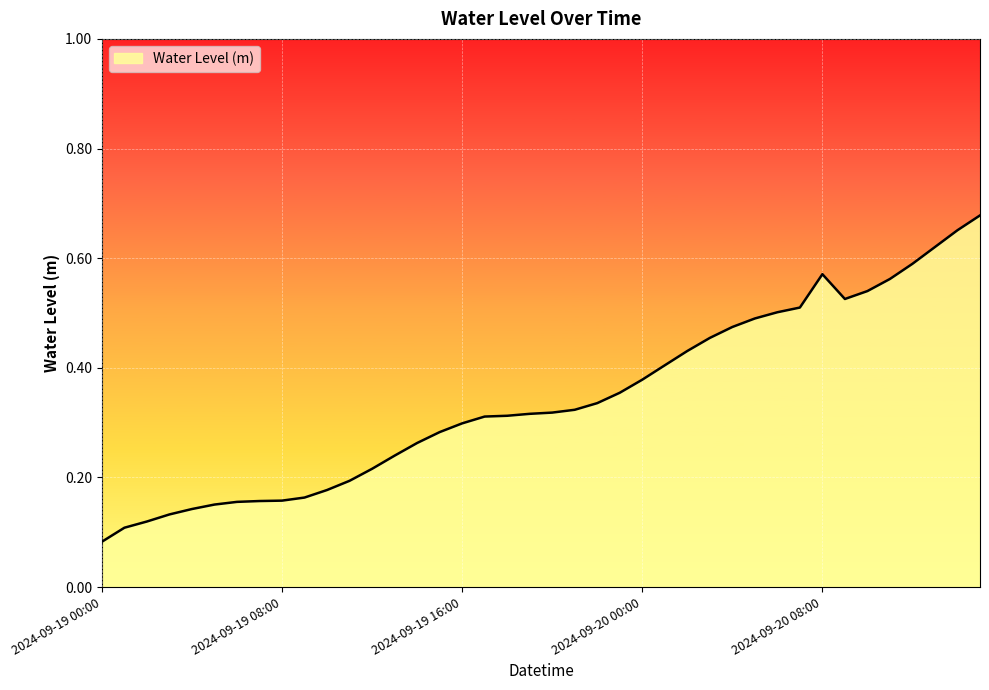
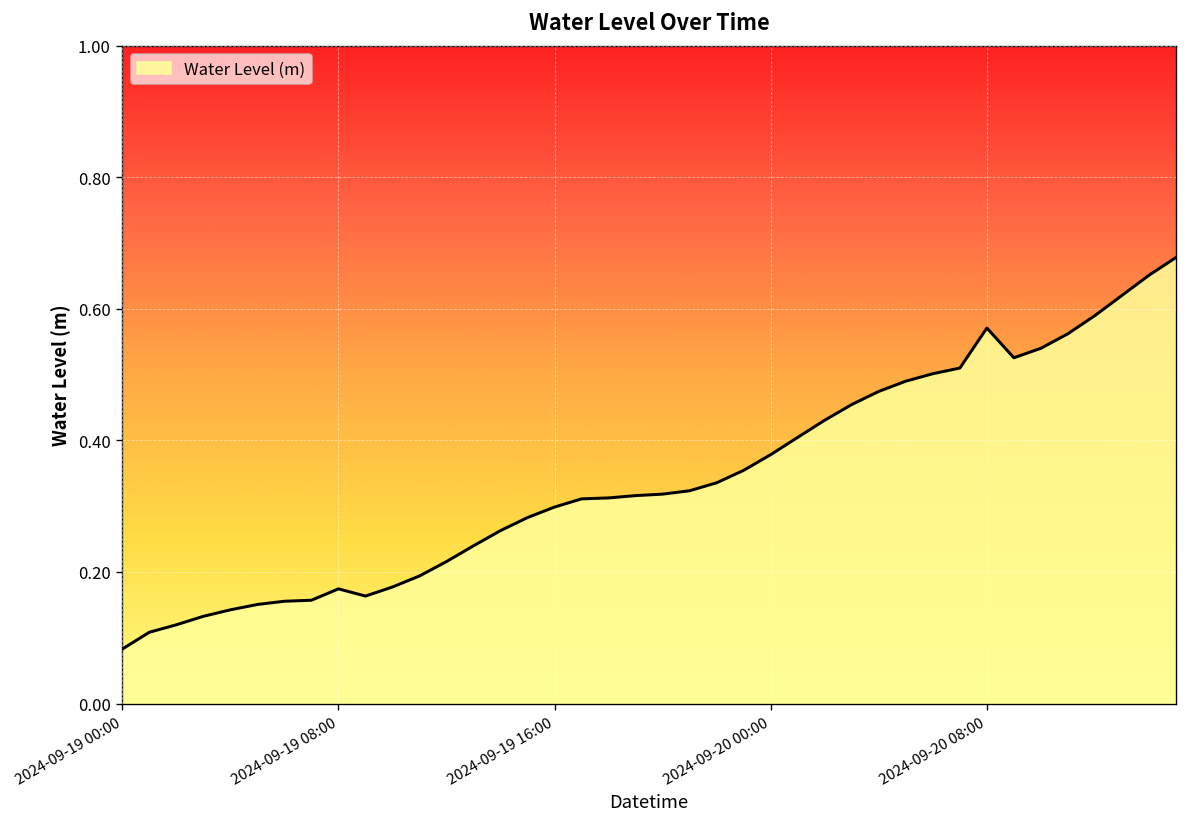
2024-09-19 08:00: 0.16 -> 0.17
